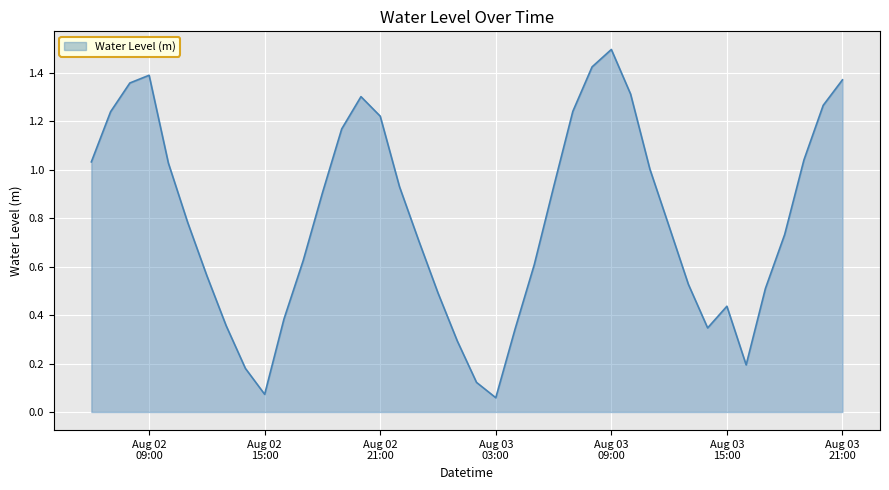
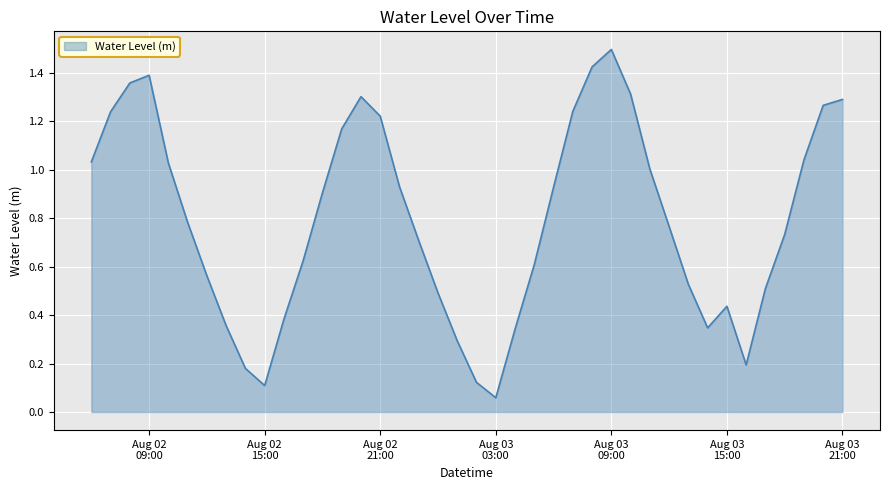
Aug 02 15:00: 0.07 -> 0.11
Aug 03 21:00: 1.37 -> 1.29
